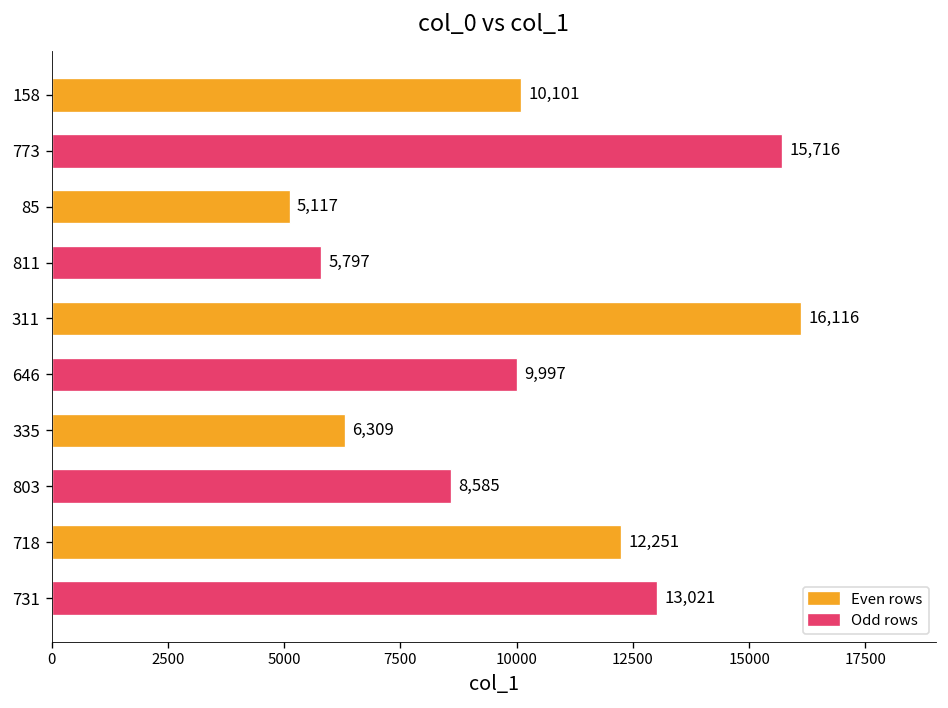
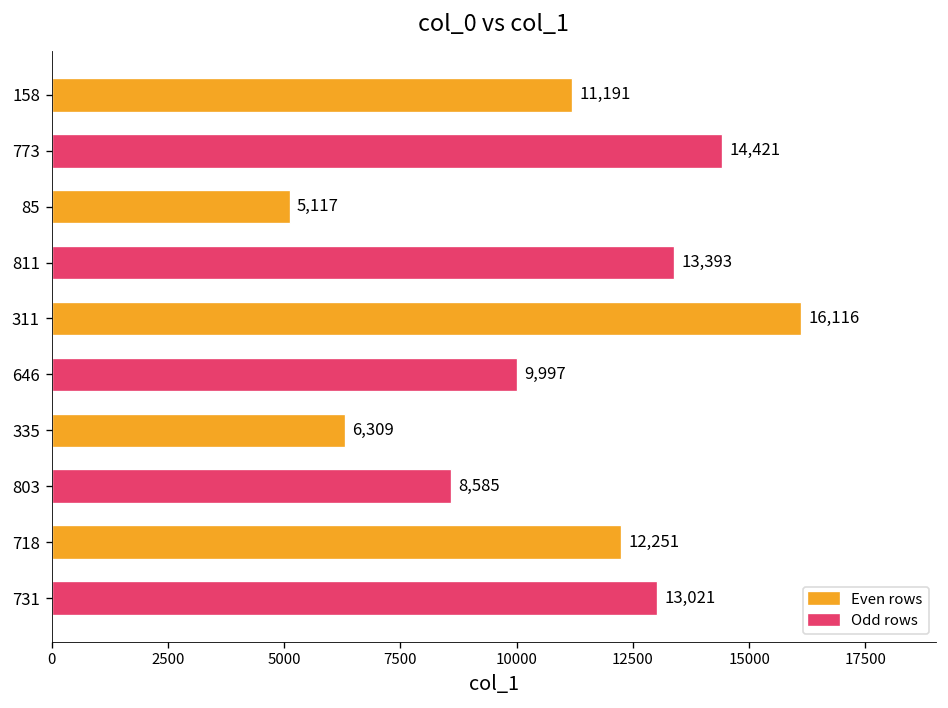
158: 10,101 -> 11,191
773: 15,716 -> 14,421
811: 5,797 -> 13,393
